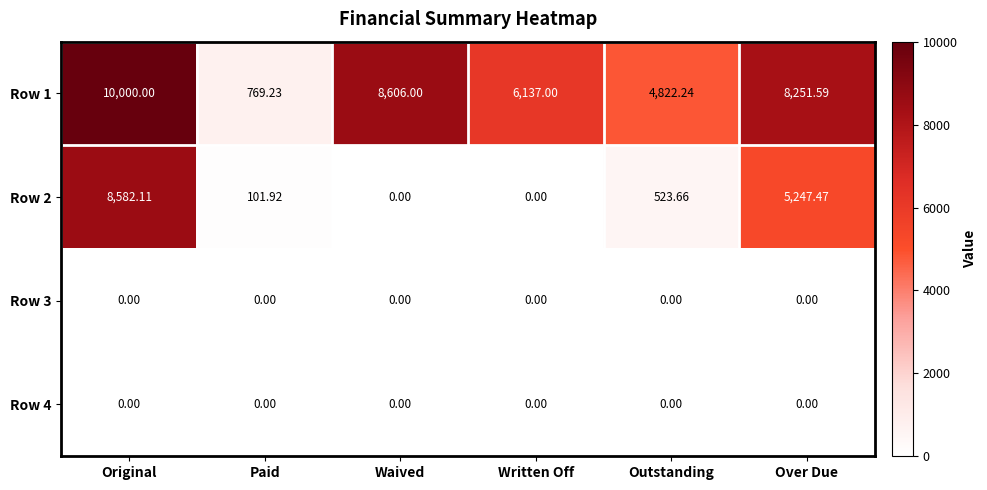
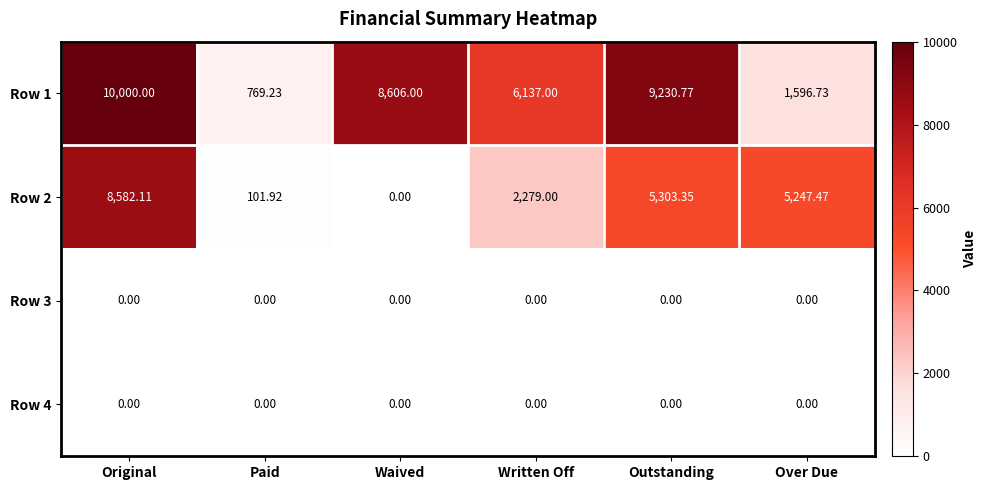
Row 1, Outstanding: 4,822.24 -> 9,230.77
Row 1, Over Due: 8,251.59 -> 1,596.73
Row 2, Written Off: 0.00 -> 2,279.00
Row 2, Outstanding: 523.66 -> 5,303.35
